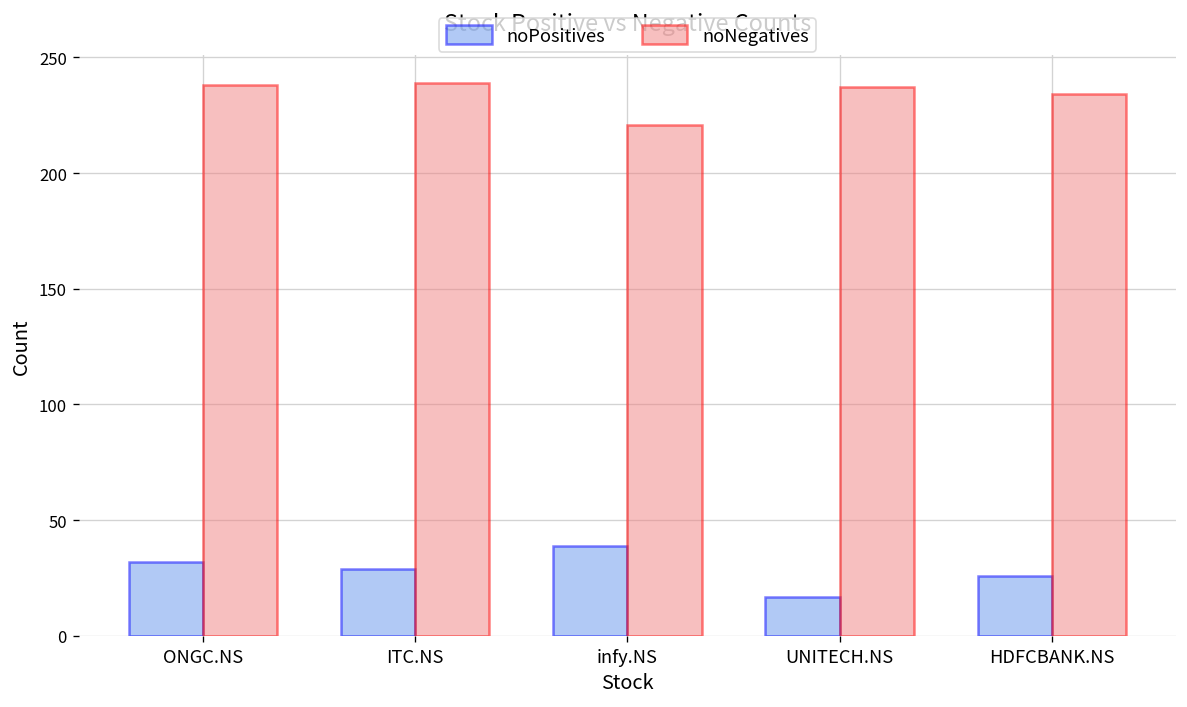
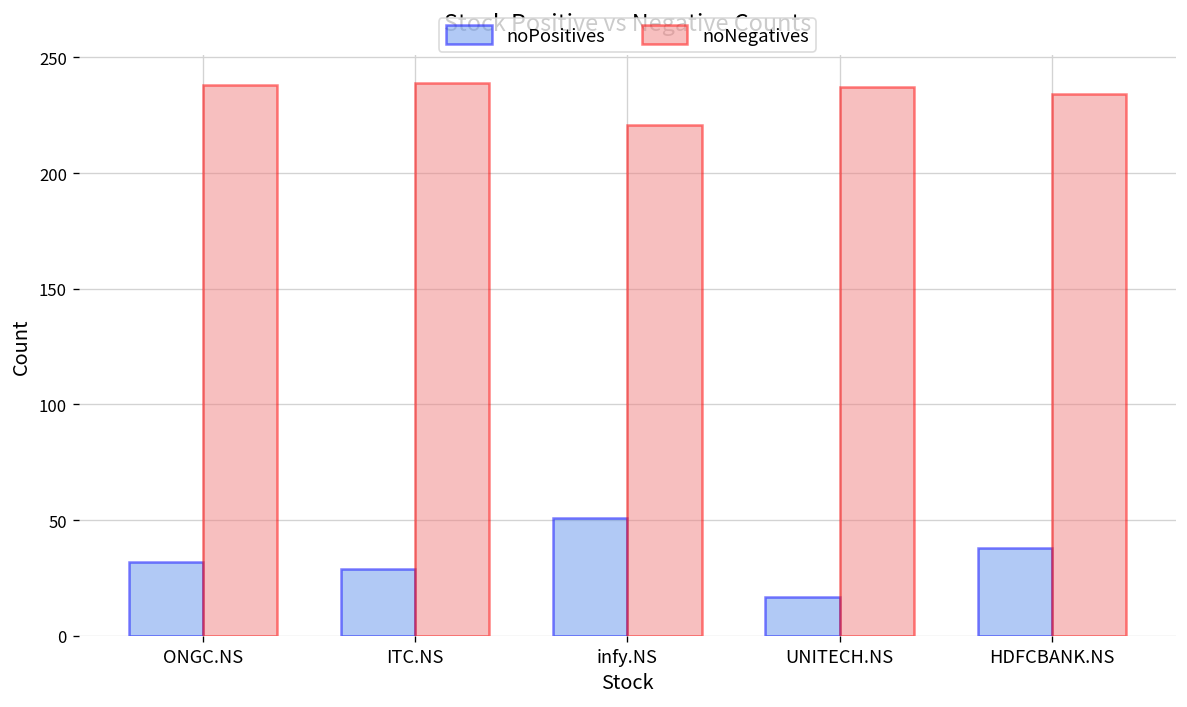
noPositives, infy.NS: 39 -> 51
noPositives, HDFCBANK.NS: 26 -> 38
